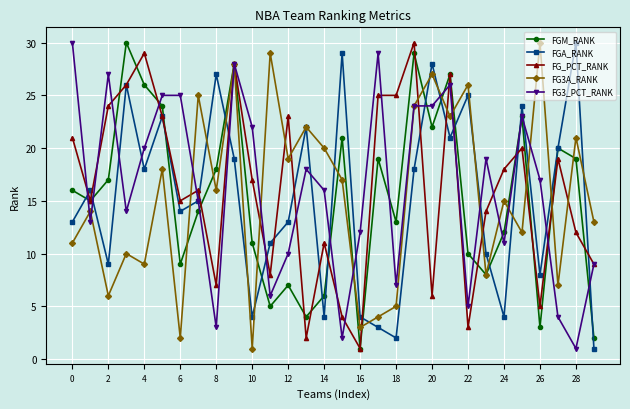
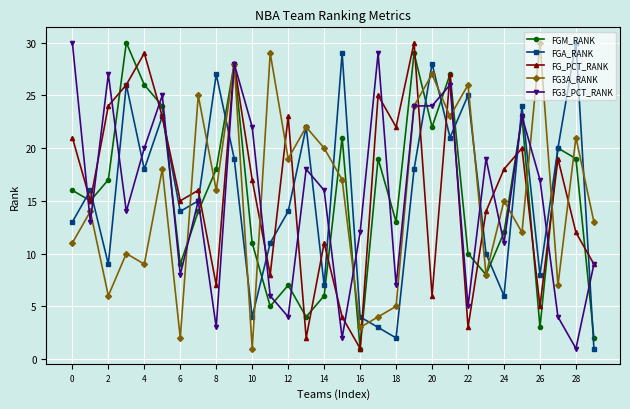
FG3_PCT_RANK, 6: 25 -> 8
FGA_RANK, 12: 13 -> 14
FG3_PCT_RANK, 12: 10 -> 4
FGA_RANK, 14: 4 -> 7
FG_PCT_RANK, 18: 25 -> 22
FGA_RANK, 24: 4 -> 6
